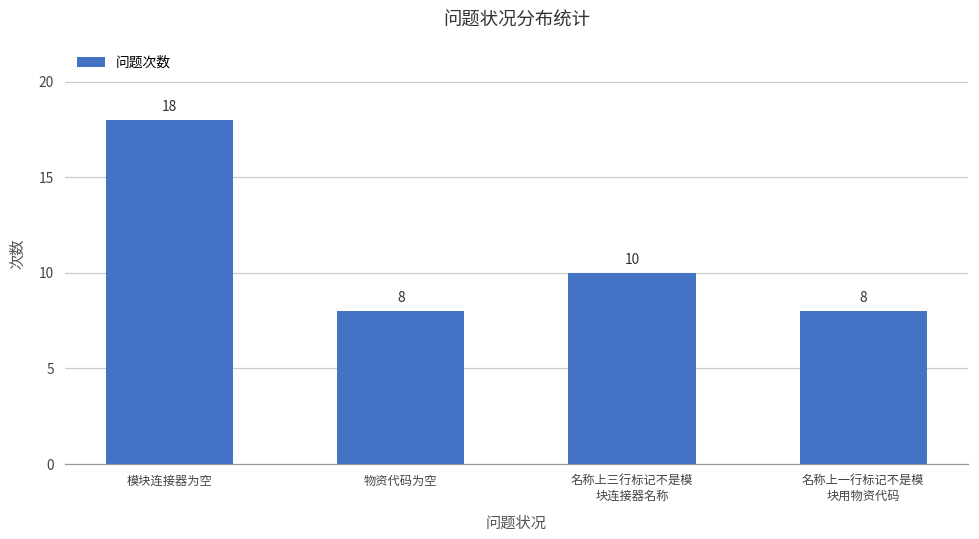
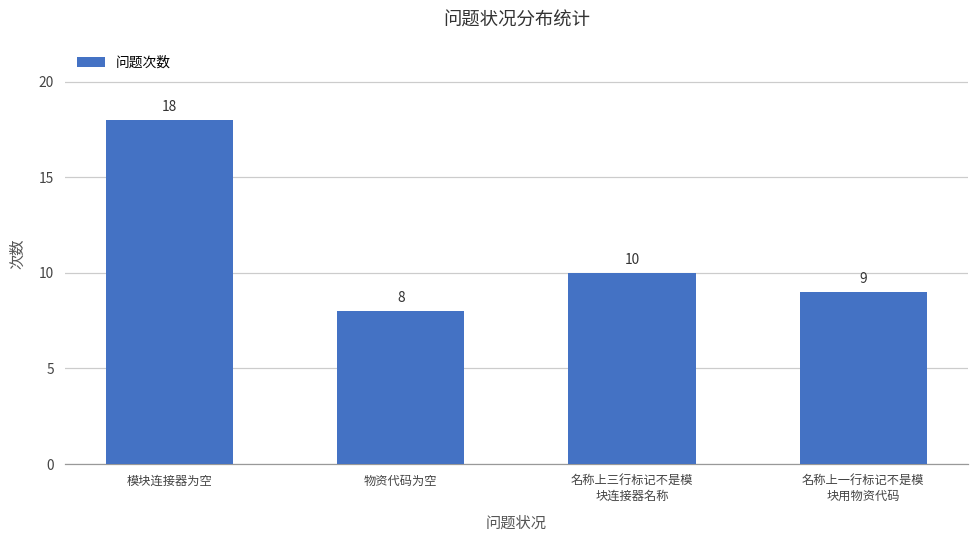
名称上一行标记不是模 块用物资代码: 8 -> 9
